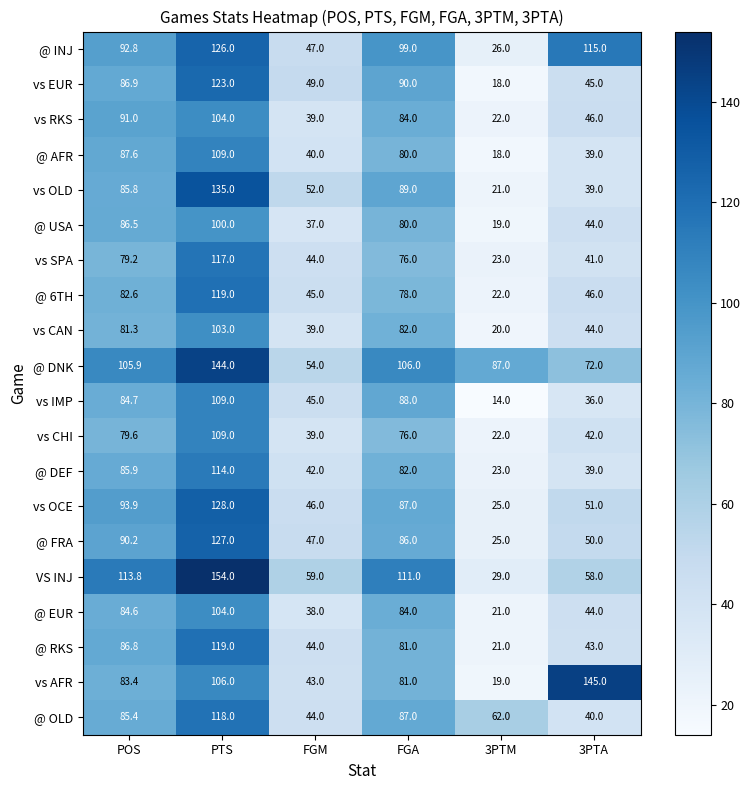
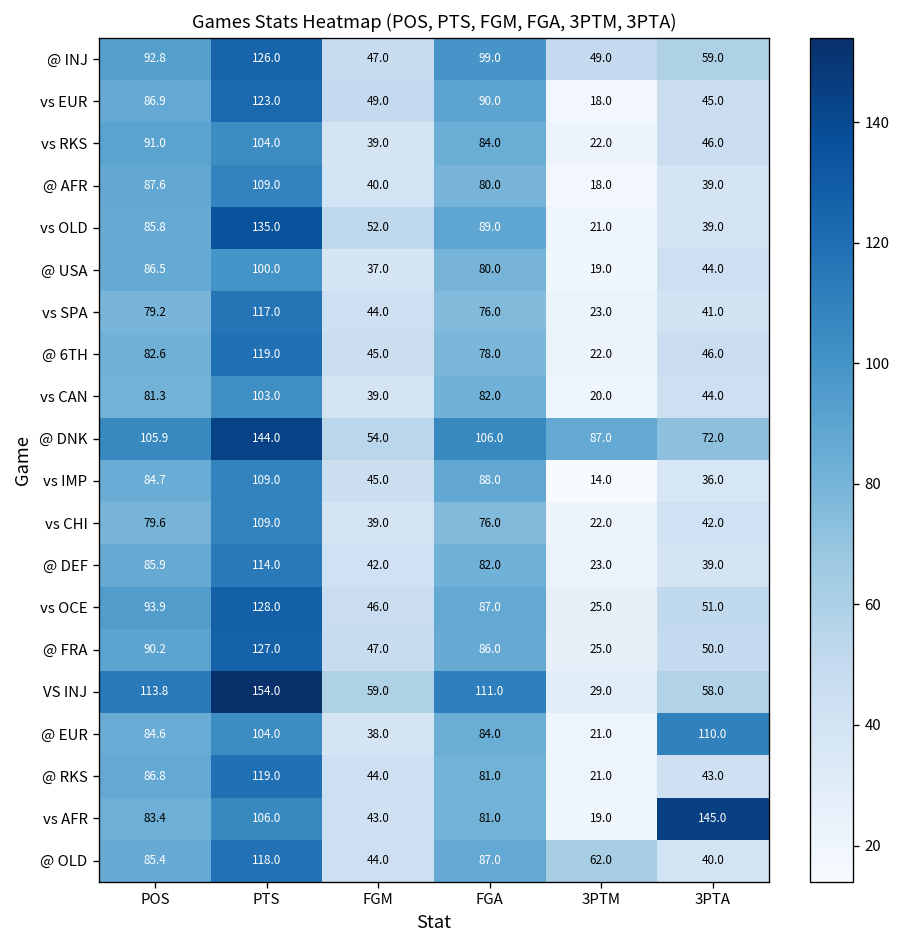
@ INJ, 3PTM: 26.0 -> 49.0
@ INJ, 3PTA: 115.0 -> 59.0
@ EUR, 3PTA: 44.0 -> 110.0
